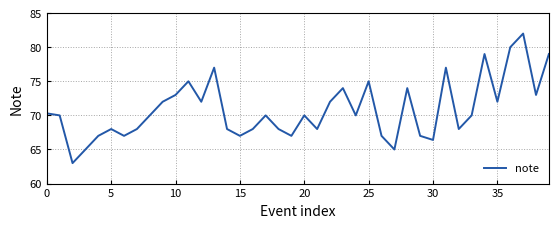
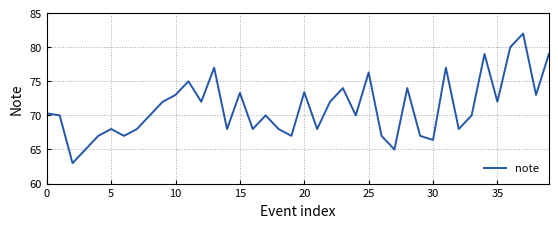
15: 67 -> 73
20: 70 -> 73
25: 75 -> 76
